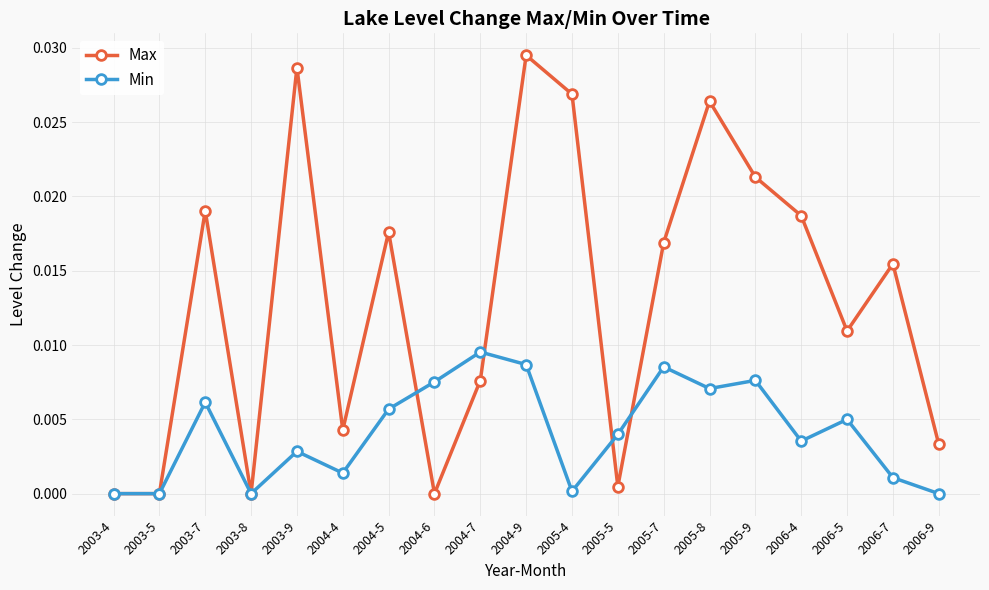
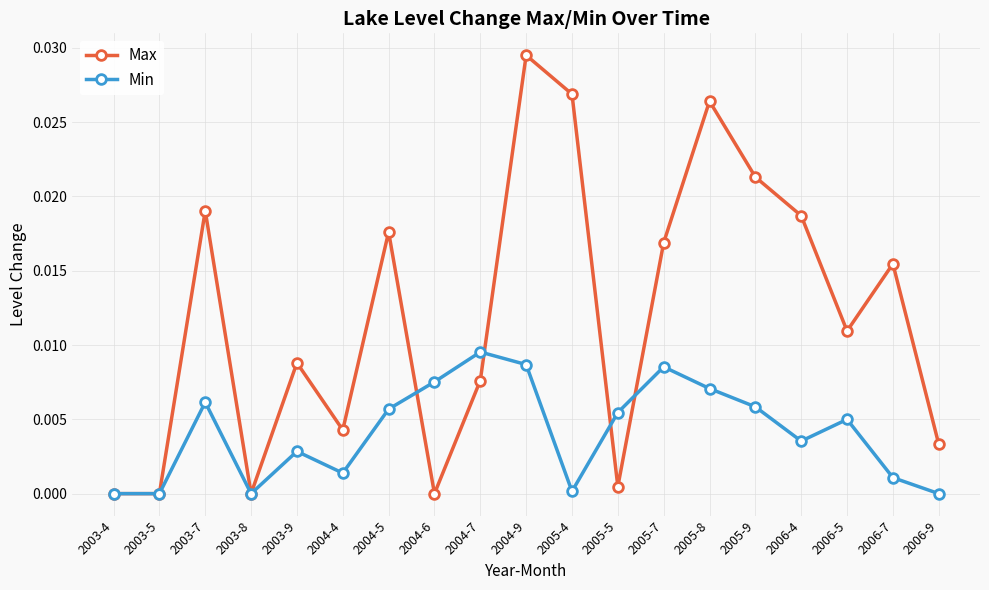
Max, 2003-9: 0.0287 -> 0.0088
Min, 2005-5: 0.0040 -> 0.0055
Min, 2005-9: 0.0076 -> 0.0058
